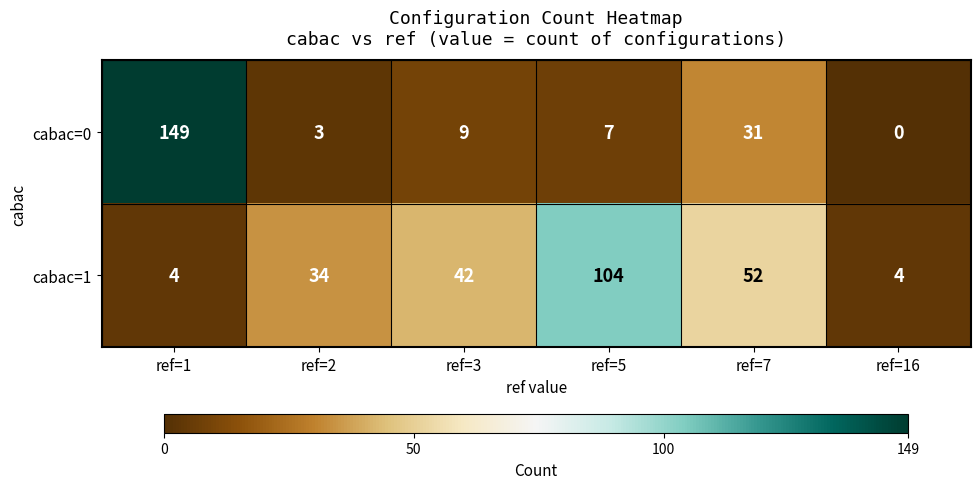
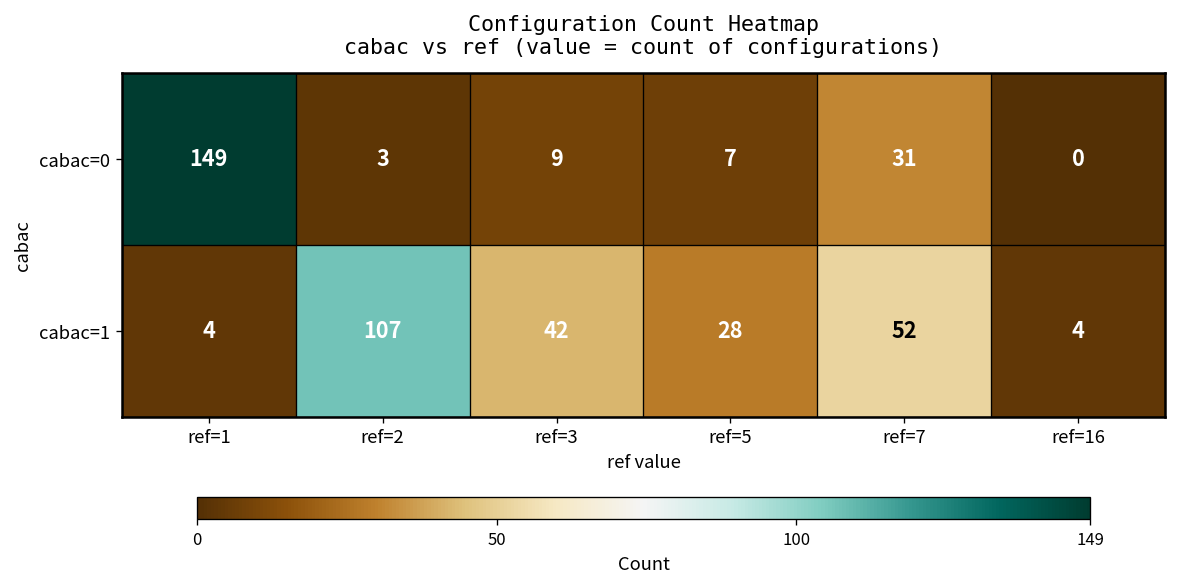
cabac=1, ref=2: 34 -> 107
cabac=1, ref=5: 104 -> 28
